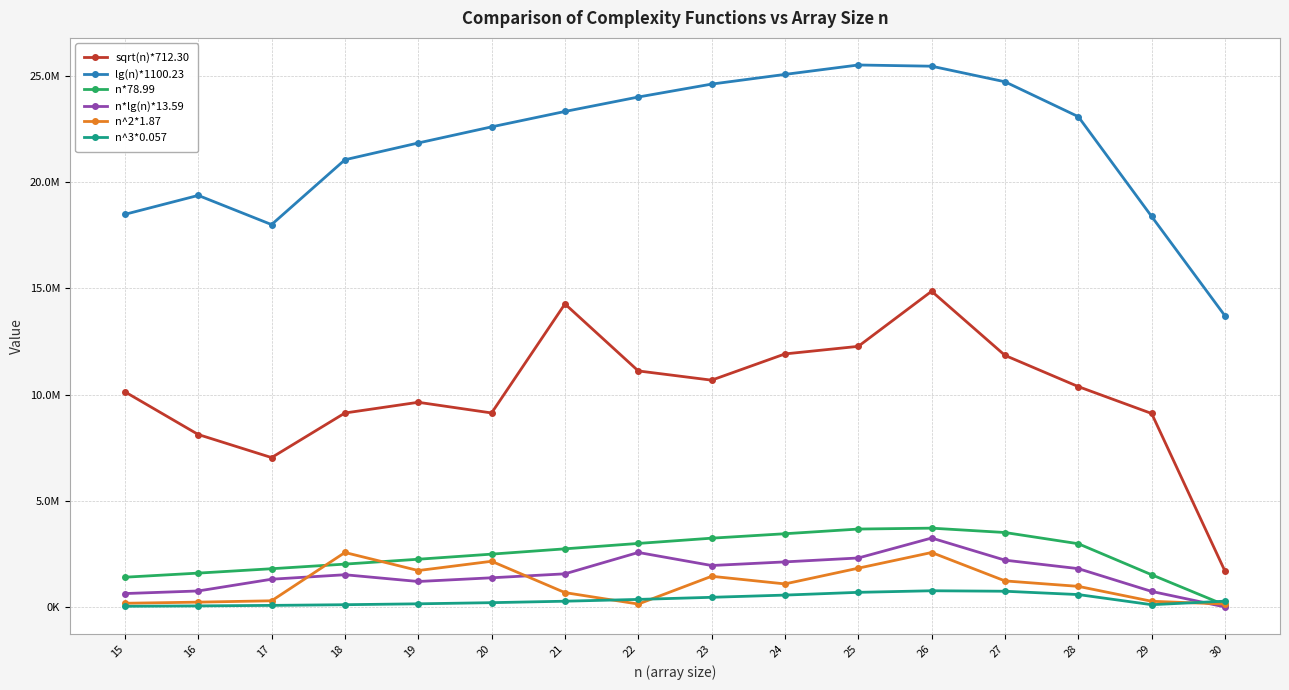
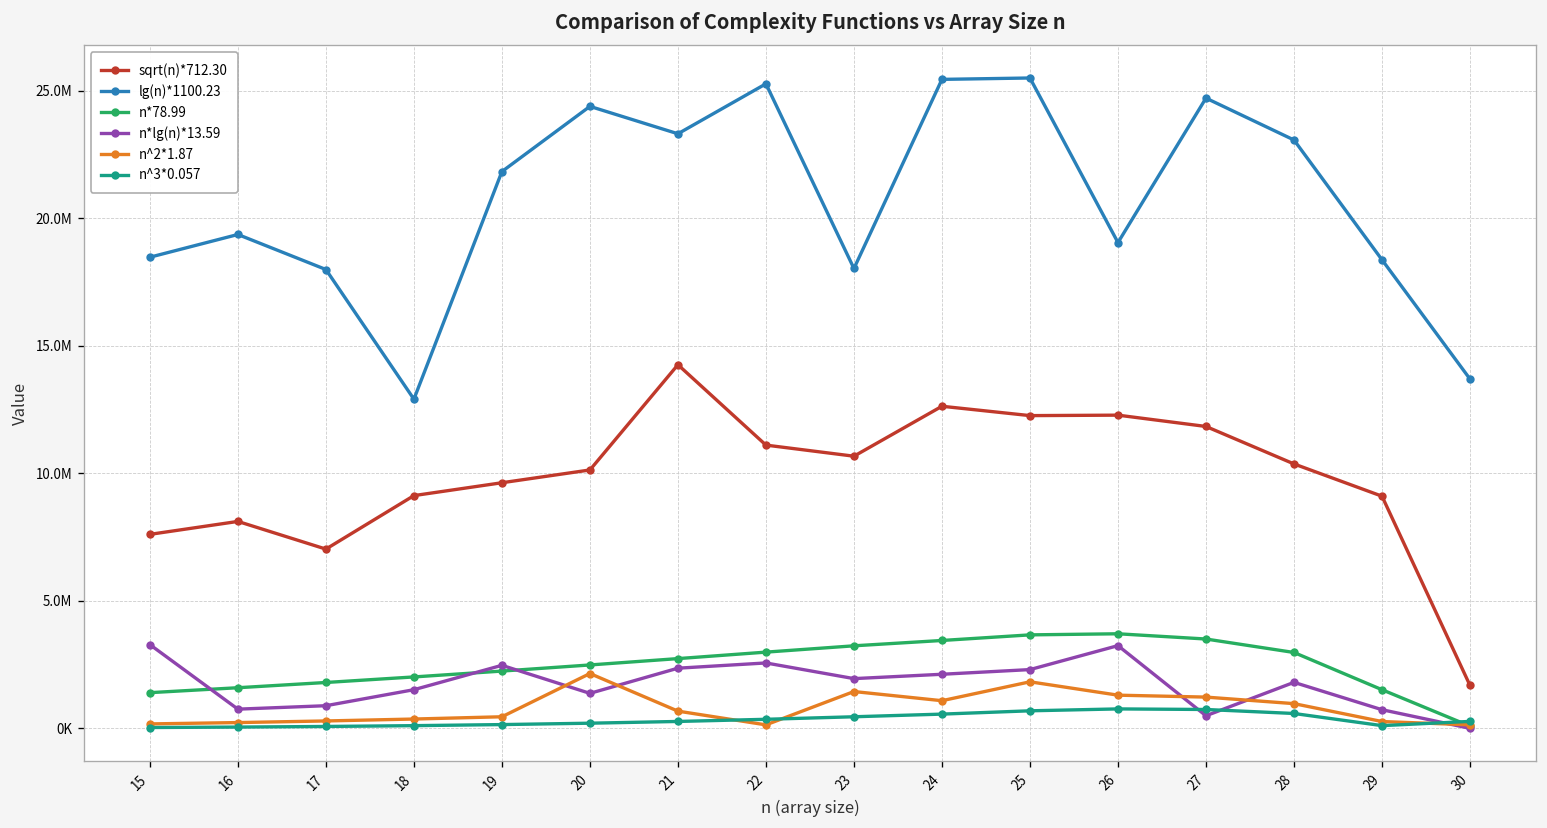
sqrt(n)*712.30, 15: 10100000 -> 7600000
n*lg(n)*13.59, 15: 600000 -> 3300000
n*lg(n)*13.59, 17: 1300000 -> 900000
lg(n)*1100.23, 18: 21000000 -> 12900000
n^2*1.87, 18: 2600000 -> 400000
n*lg(n)*13.59, 19: 1200000 -> 2500000
n^2*1.87, 19: 1700000 -> 500000
sqrt(n)*712.30, 20: 9100000 -> 10100000
lg(n)*1100.23, 20: 22600000 -> 24400000
n*lg(n)*13.59, 21: 1600000 -> 2400000
lg(n)*1100.23, 22: 24000000 -> 25300000
lg(n)*1100.23, 23: 24600000 -> 18000000
sqrt(n)*712.30, 24: 11900000 -> 12600000
lg(n)*1100.23, 24: 25100000 -> 25400000
sqrt(n)*712.30, 26: 14900000 -> 12300000
lg(n)*1100.23, 26: 25400000 -> 19100000
n^2*1.87, 26: 2600000 -> 1300000
n*lg(n)*13.59, 27: 2200000 -> 500000
